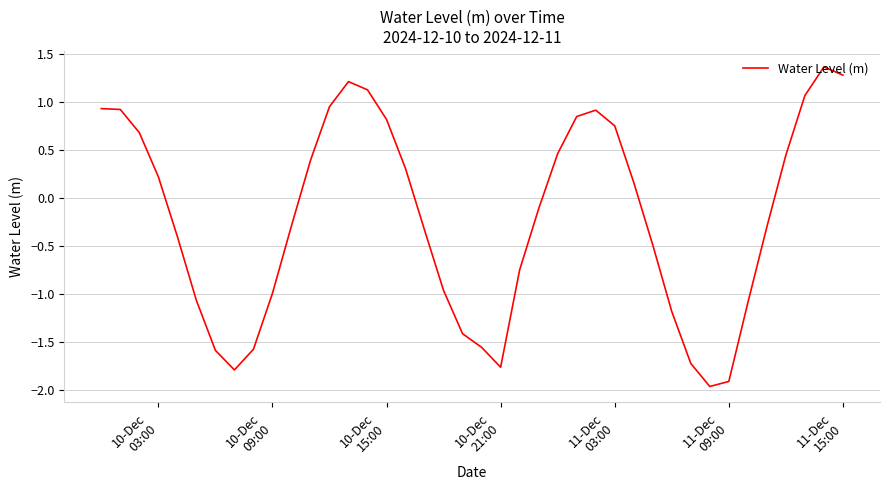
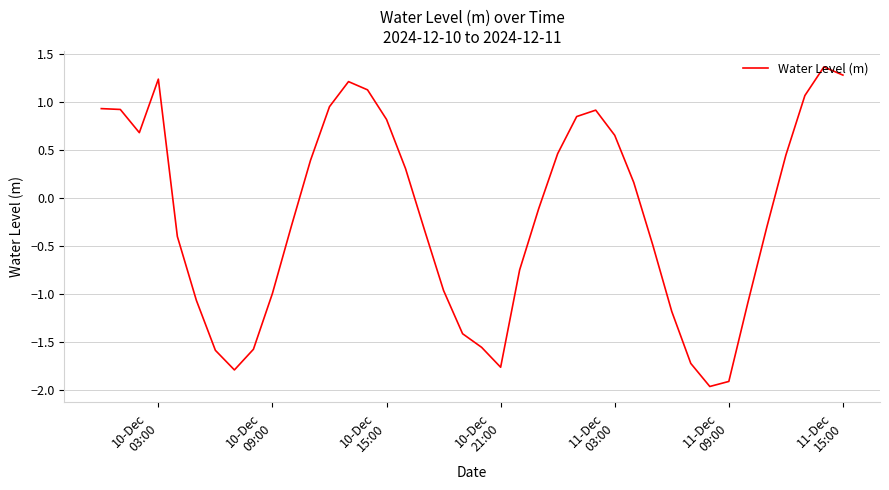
10-Dec 03:00: 0.2 -> 1.2
11-Dec 03:00: 0.8 -> 0.7
